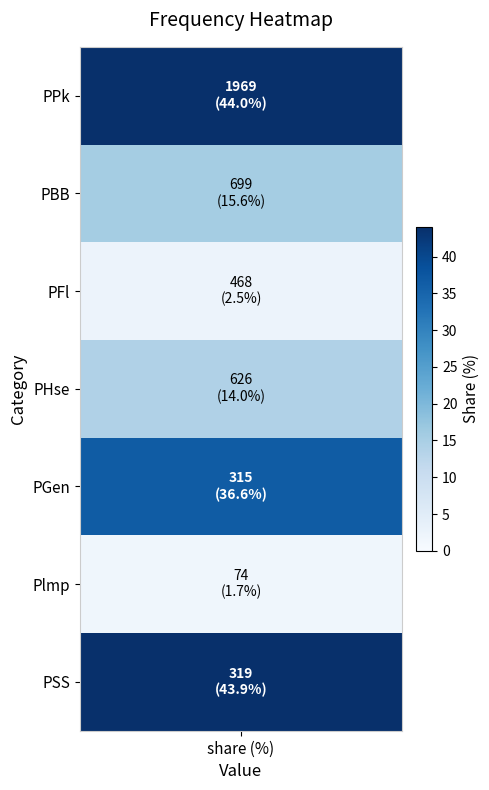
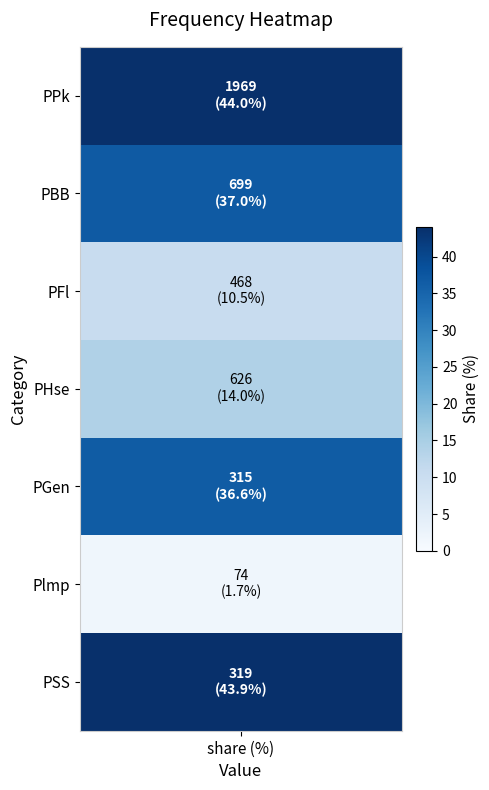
PBB, share (%): (15.6%) -> (37.0%)
PFl, share (%): (2.5%) -> (10.5%)
